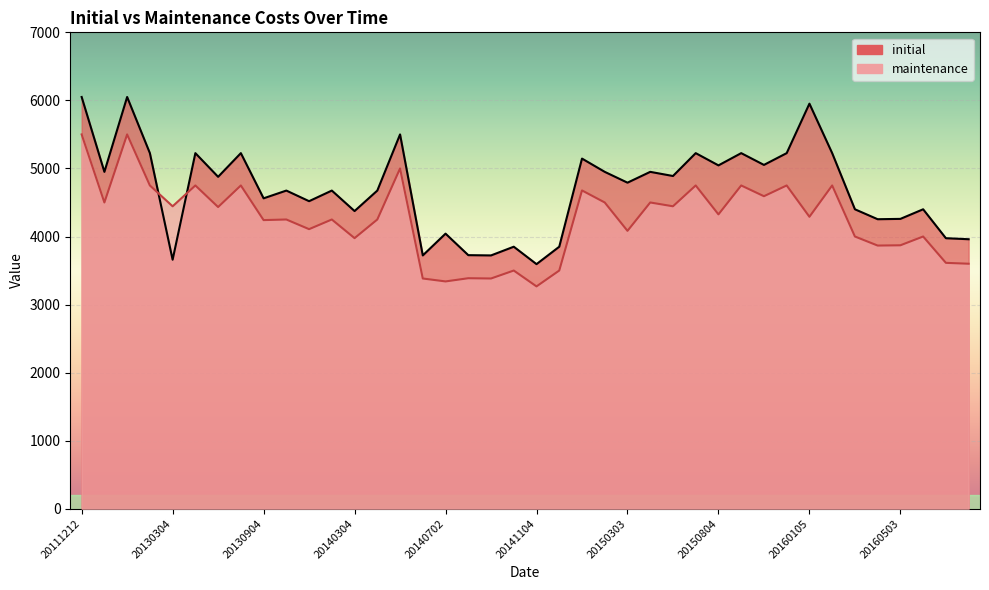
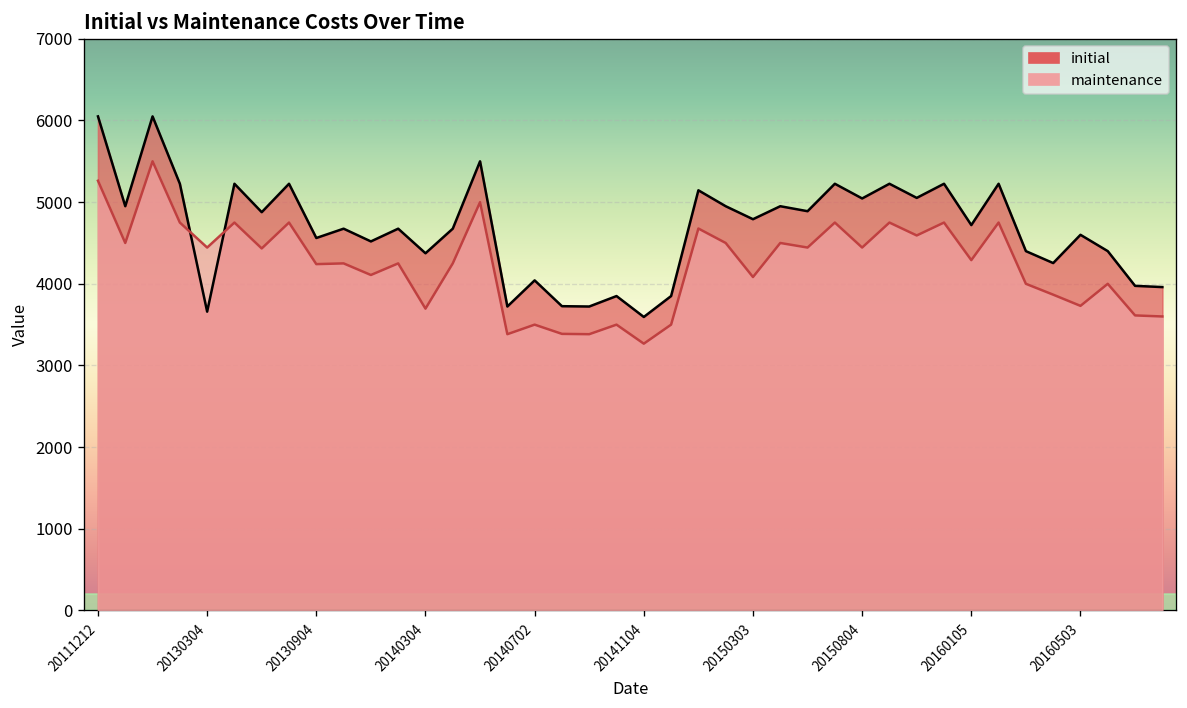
maintenance, 20111212: 5500 -> 5300
maintenance, 20140304: 4000 -> 3700
maintenance, 20140702: 3300 -> 3500
maintenance, 20150804: 4300 -> 4400
initial, 20160105: 6000 -> 4700
initial, 20160503: 4300 -> 4600
maintenance, 20160503: 3900 -> 3700
